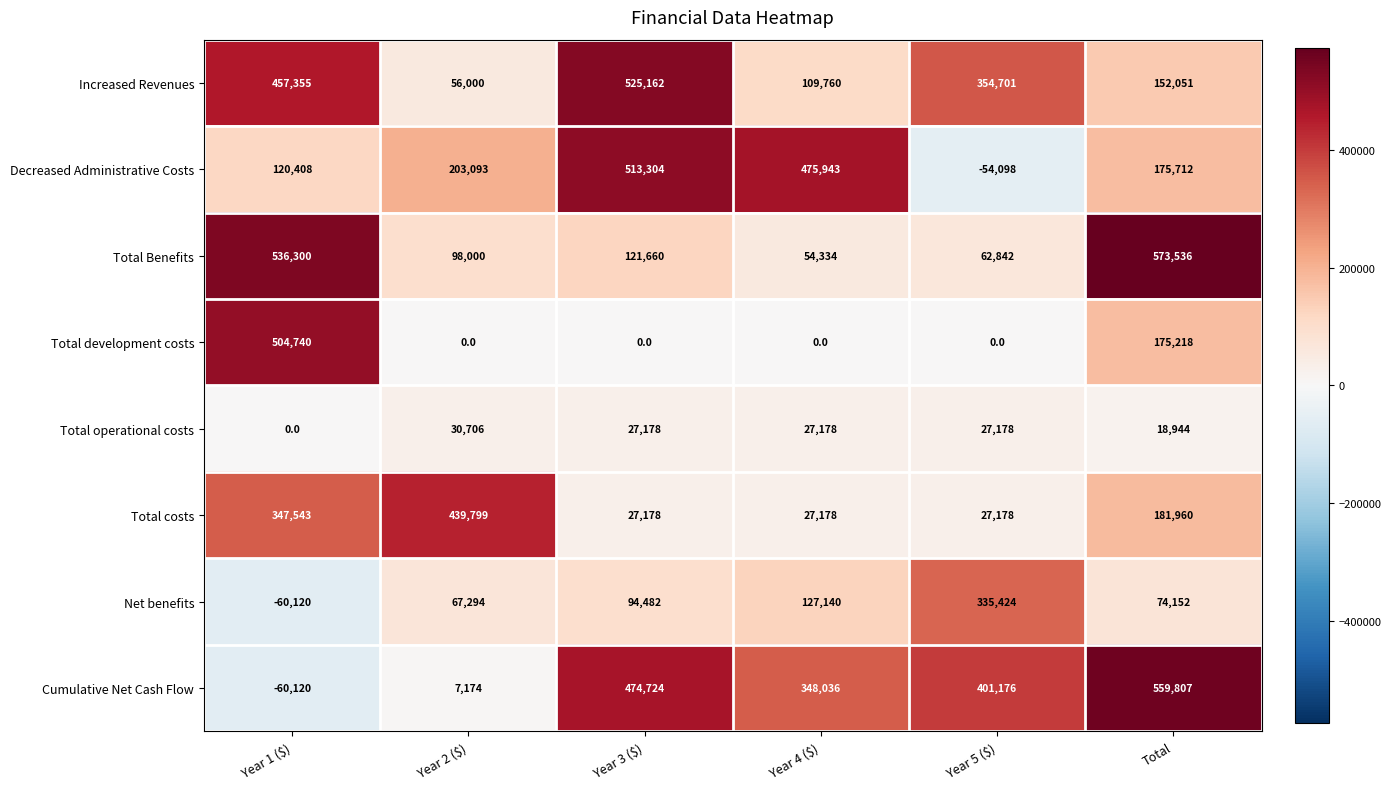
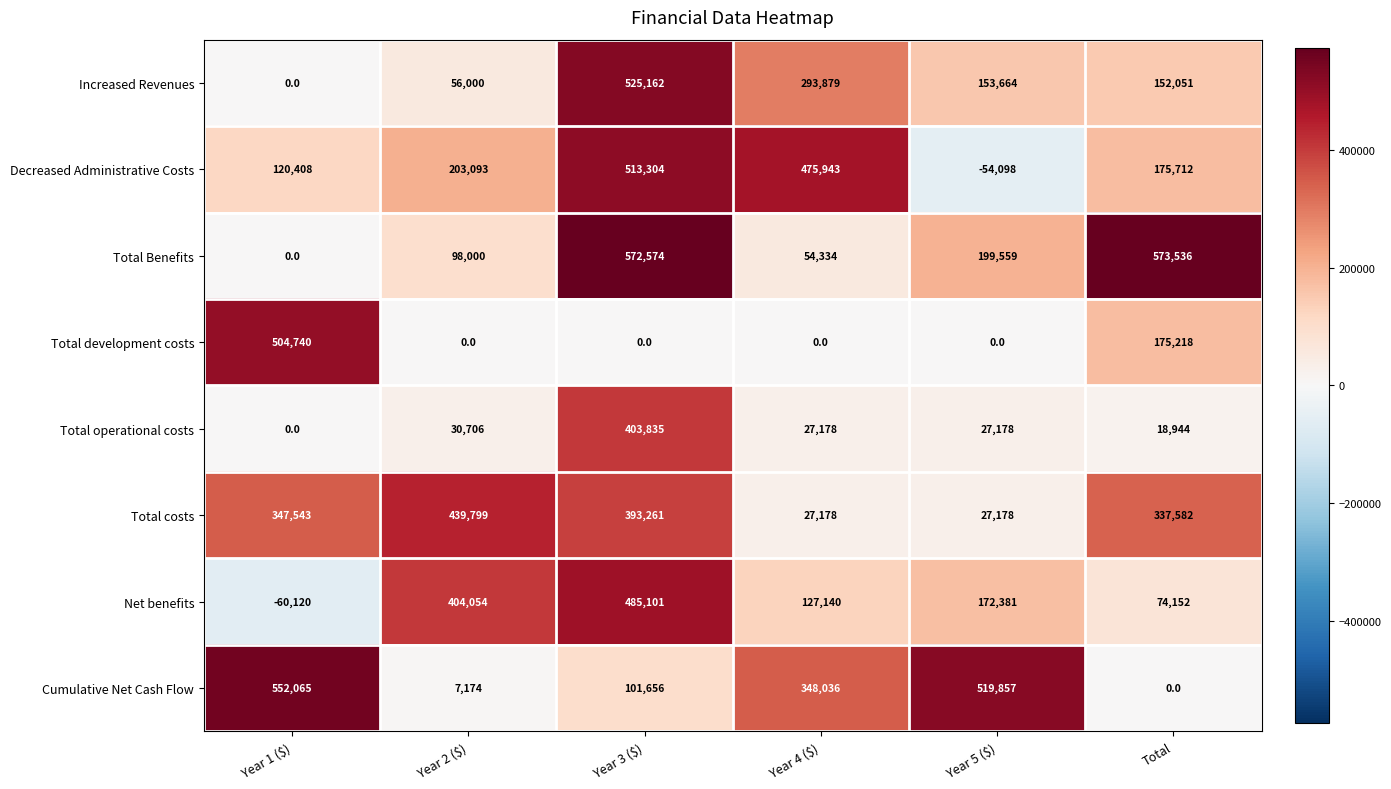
Increased Revenues, Year 1 ($): 457,355 -> 0.0
Increased Revenues, Year 4 ($): 109,760 -> 293,879
Increased Revenues, Year 5 ($): 354,701 -> 153,664
Total Benefits, Year 1 ($): 536,300 -> 0.0
Total Benefits, Year 3 ($): 121,660 -> 572,574
Total Benefits, Year 5 ($): 62,842 -> 199,559
Total operational costs, Year 3 ($): 27,178 -> 403,835
Total costs, Year 3 ($): 27,178 -> 393,261
Total costs, Total: 181,960 -> 337,582
Net benefits, Year 2 ($): 67,294 -> 404,054
Net benefits, Year 3 ($): 94,482 -> 485,101
Net benefits, Year 5 ($): 335,424 -> 172,381
Cumulative Net Cash Flow, Year 1 ($): -60,120 -> 552,065
Cumulative Net Cash Flow, Year 3 ($): 474,724 -> 101,656
Cumulative Net Cash Flow, Year 5 ($): 401,176 -> 519,857
Cumulative Net Cash Flow, Total: 559,807 -> 0.0
